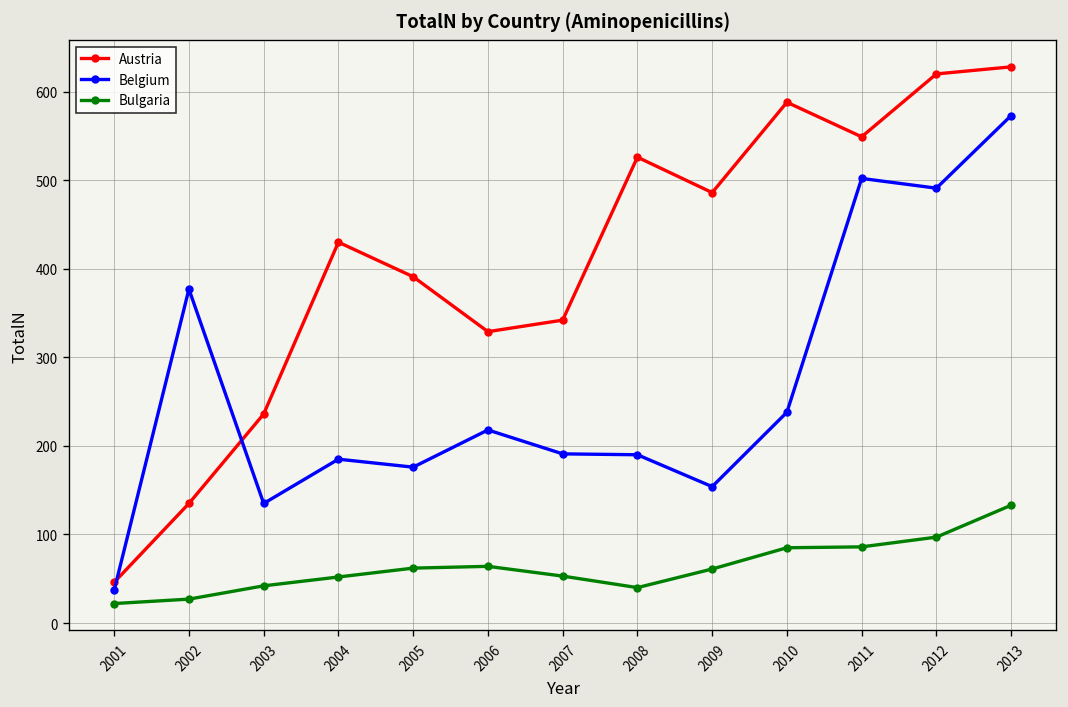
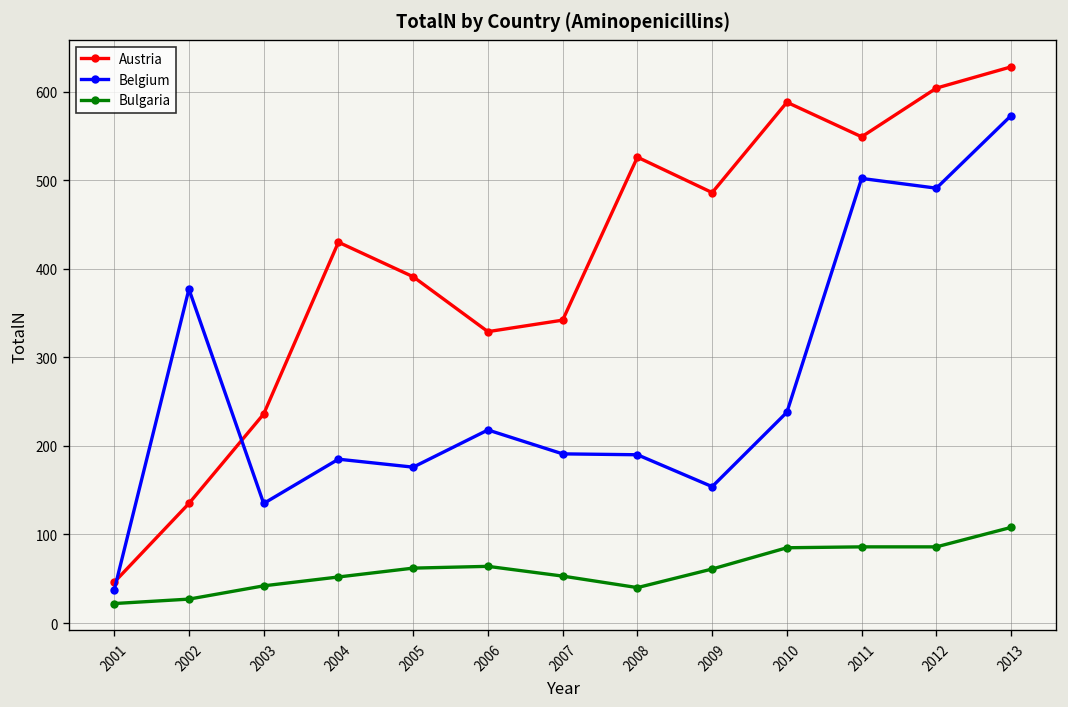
Austria, 2012: 620 -> 600
Bulgaria, 2012: 100 -> 90
Bulgaria, 2013: 130 -> 110
